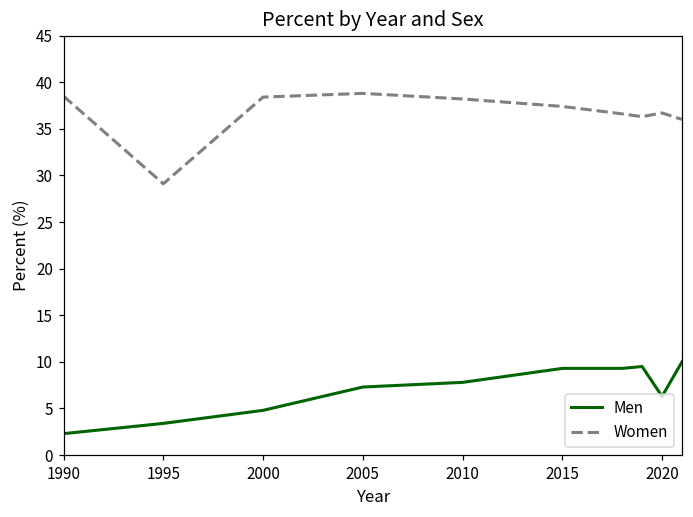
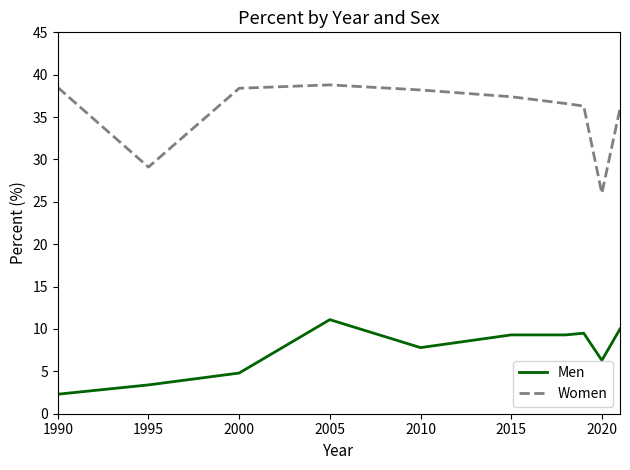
Men, 2005: 7 -> 11
Women, 2020: 37 -> 26
